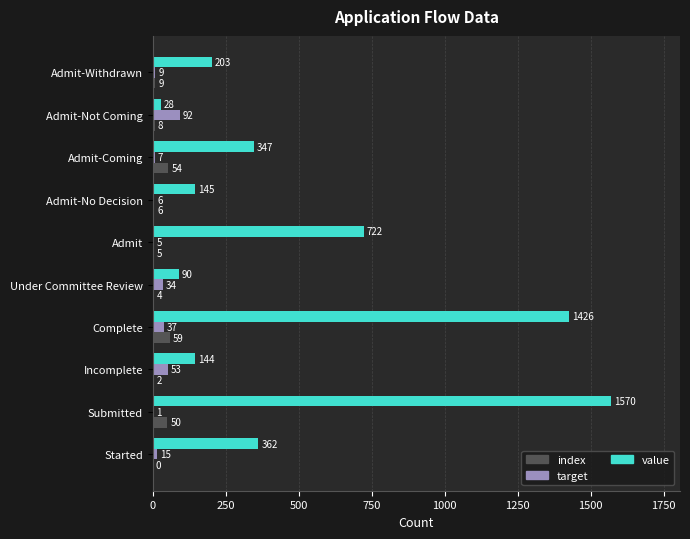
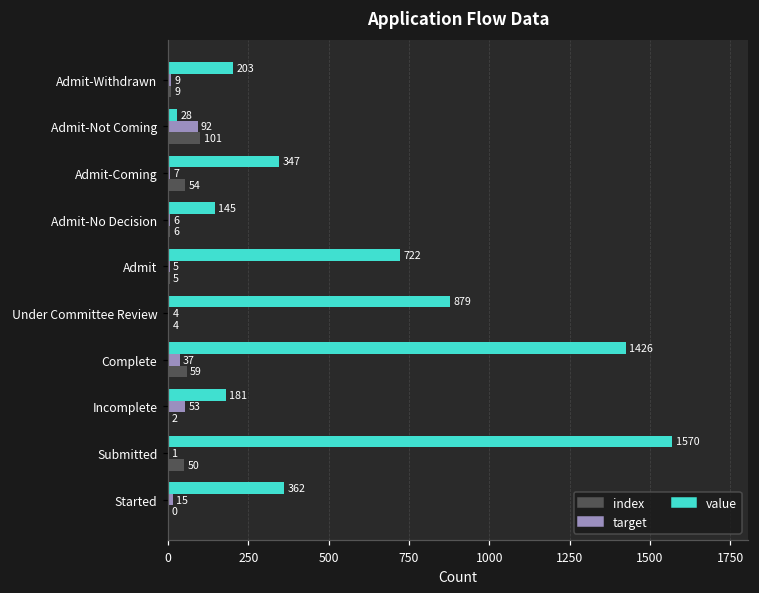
index, Admit-Not Coming: 8 -> 101
value, Under Committee Review: 90 -> 879
target, Under Committee Review: 34 -> 4
value, Incomplete: 144 -> 181
